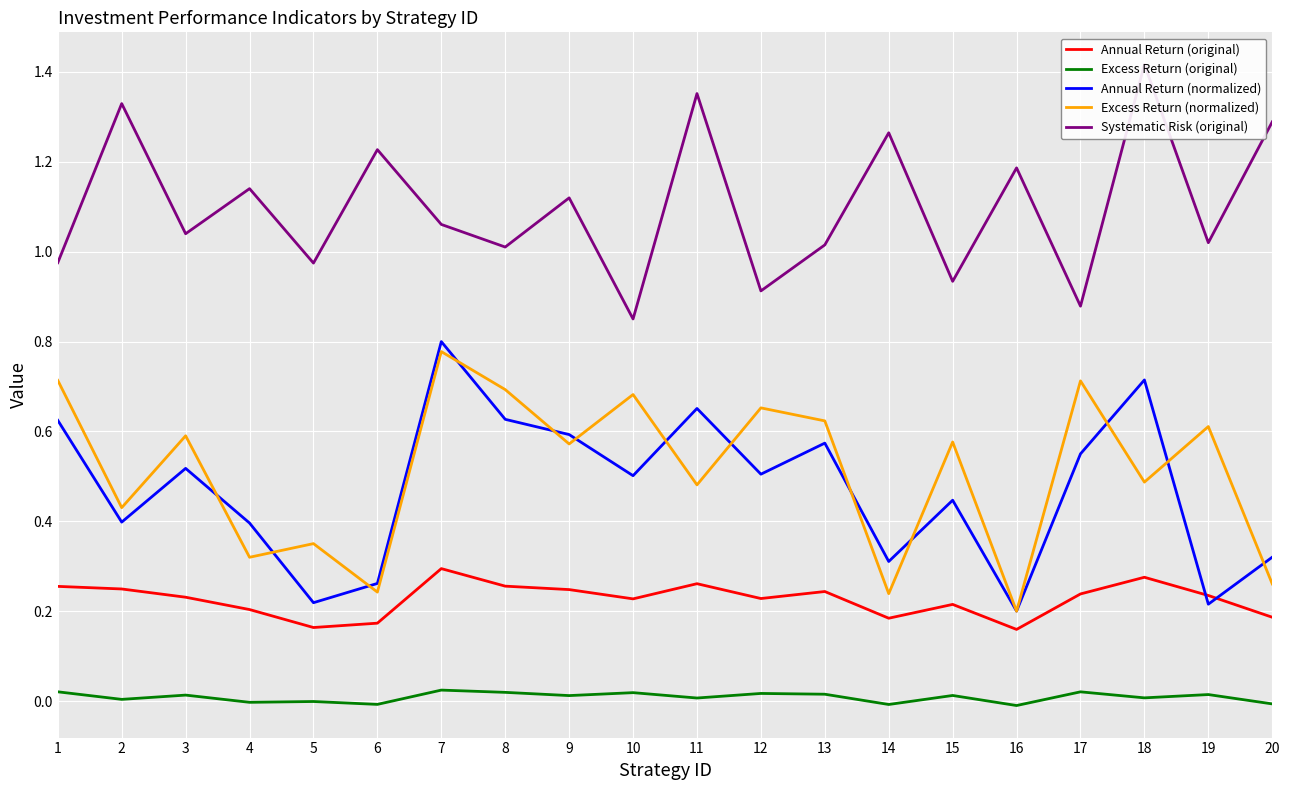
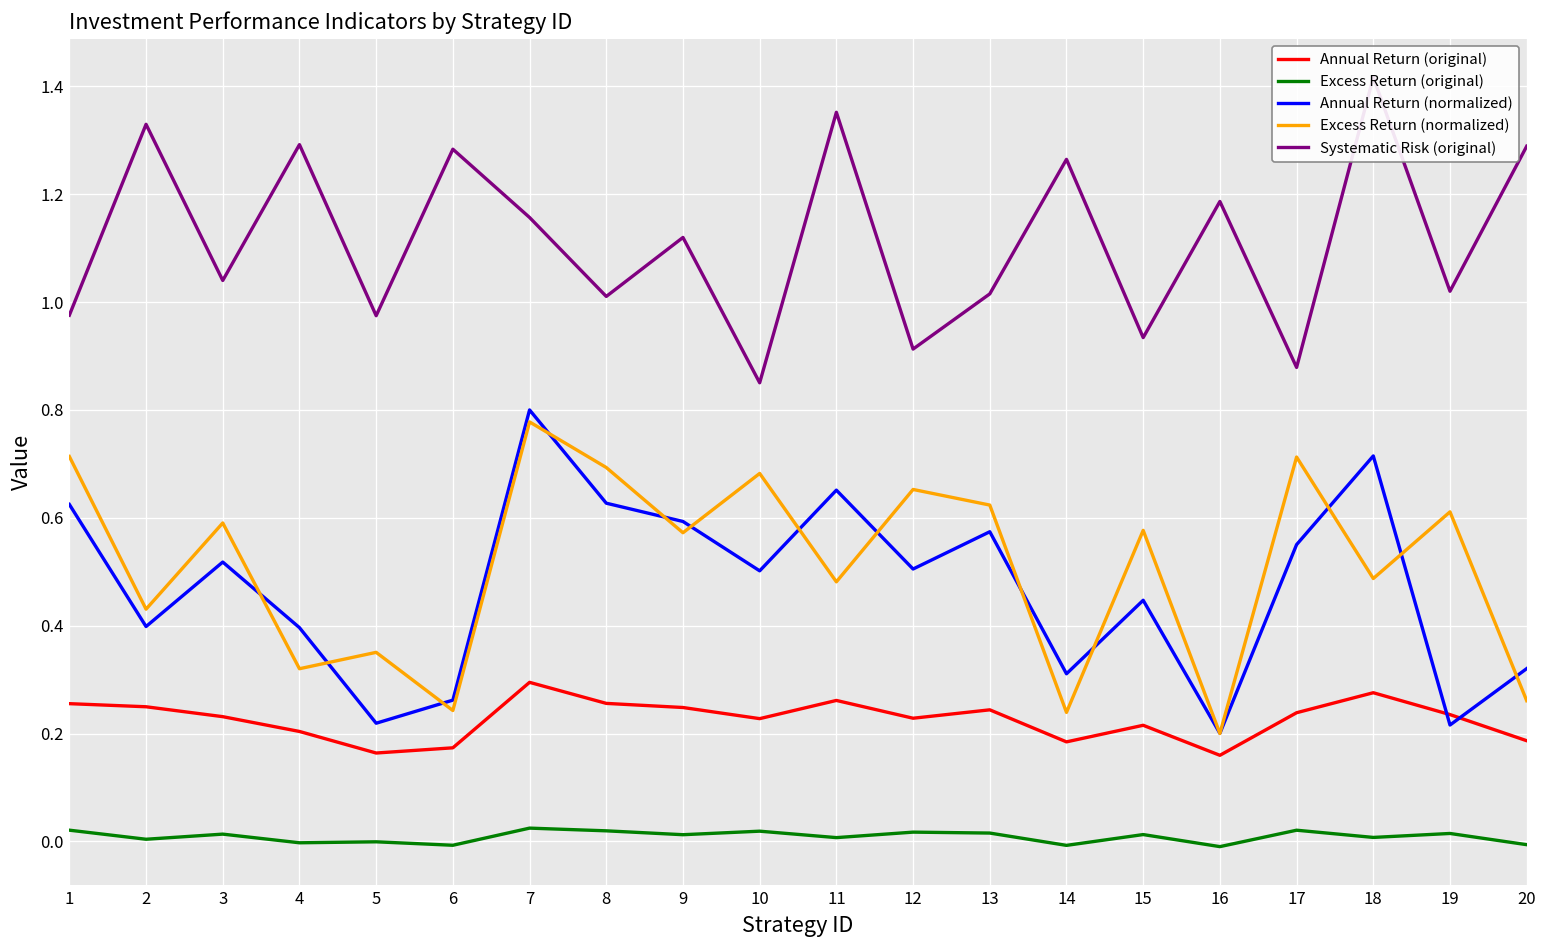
Systematic Risk (original), 4: 1.14 -> 1.29
Systematic Risk (original), 6: 1.23 -> 1.28
Systematic Risk (original), 7: 1.06 -> 1.16
